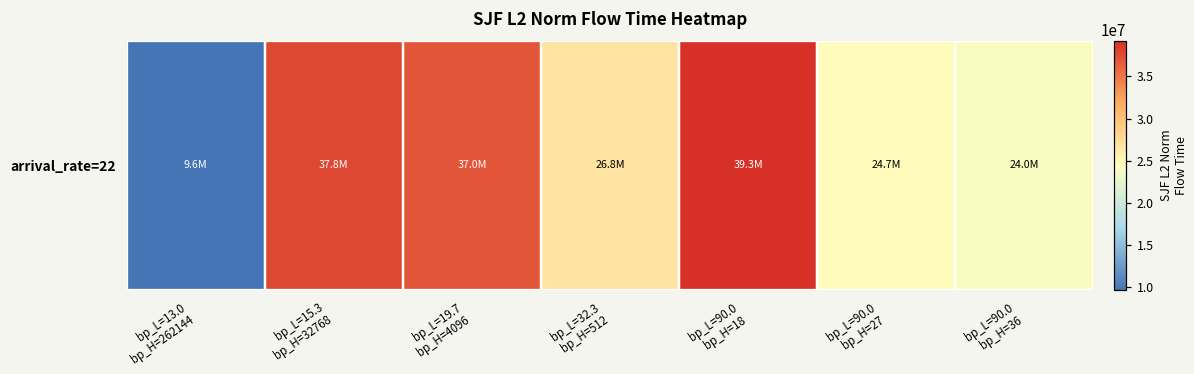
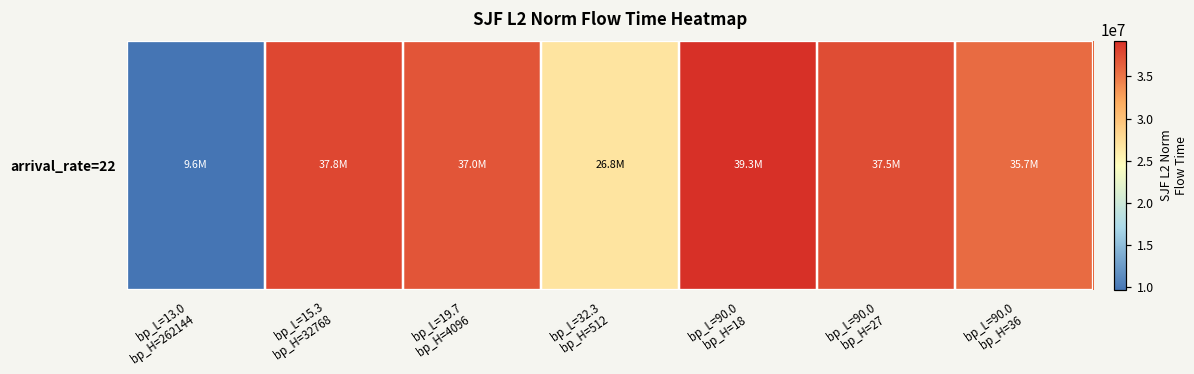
arrival_rate=22, bp_L=90.0 bp_H=27: 24.7M -> 37.5M
arrival_rate=22, bp_L=90.0 bp_H=36: 24.0M -> 35.7M
